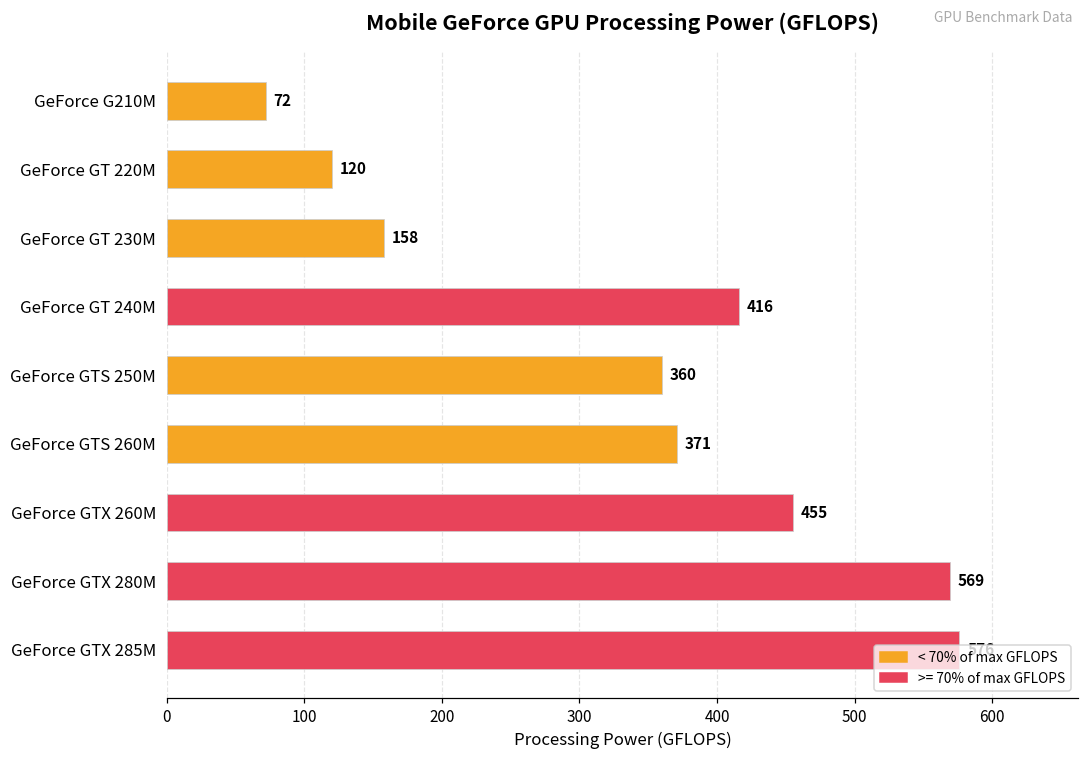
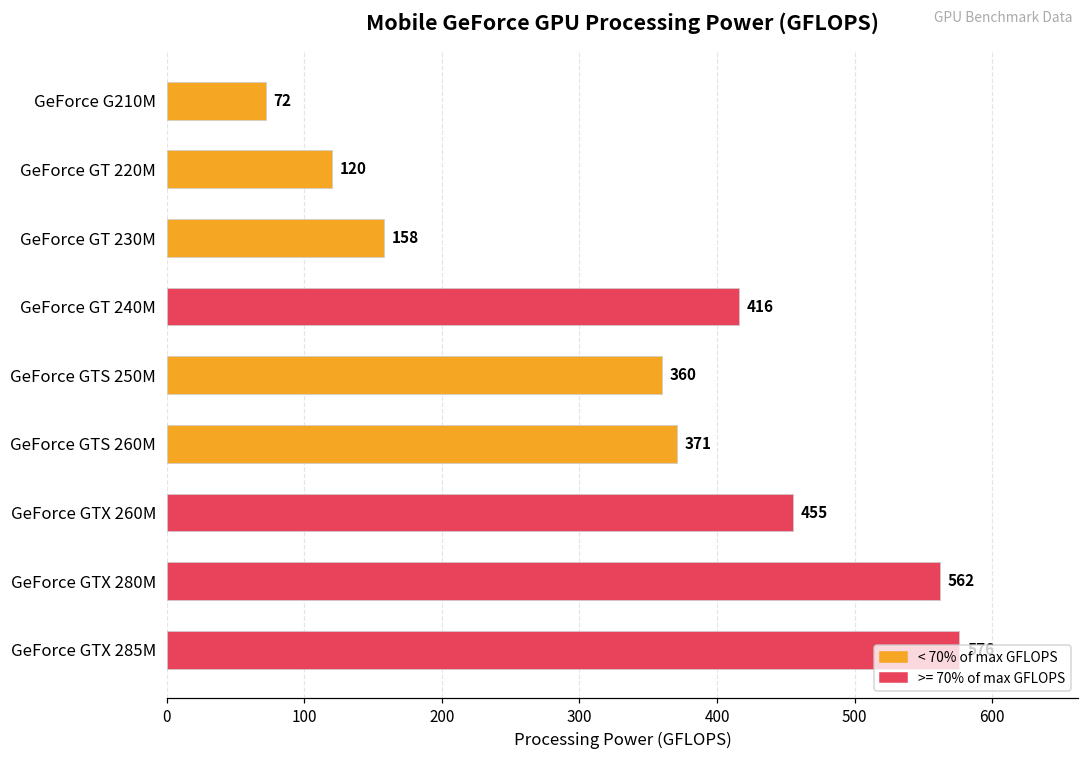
GeForce GTX 280M: 569 -> 562
